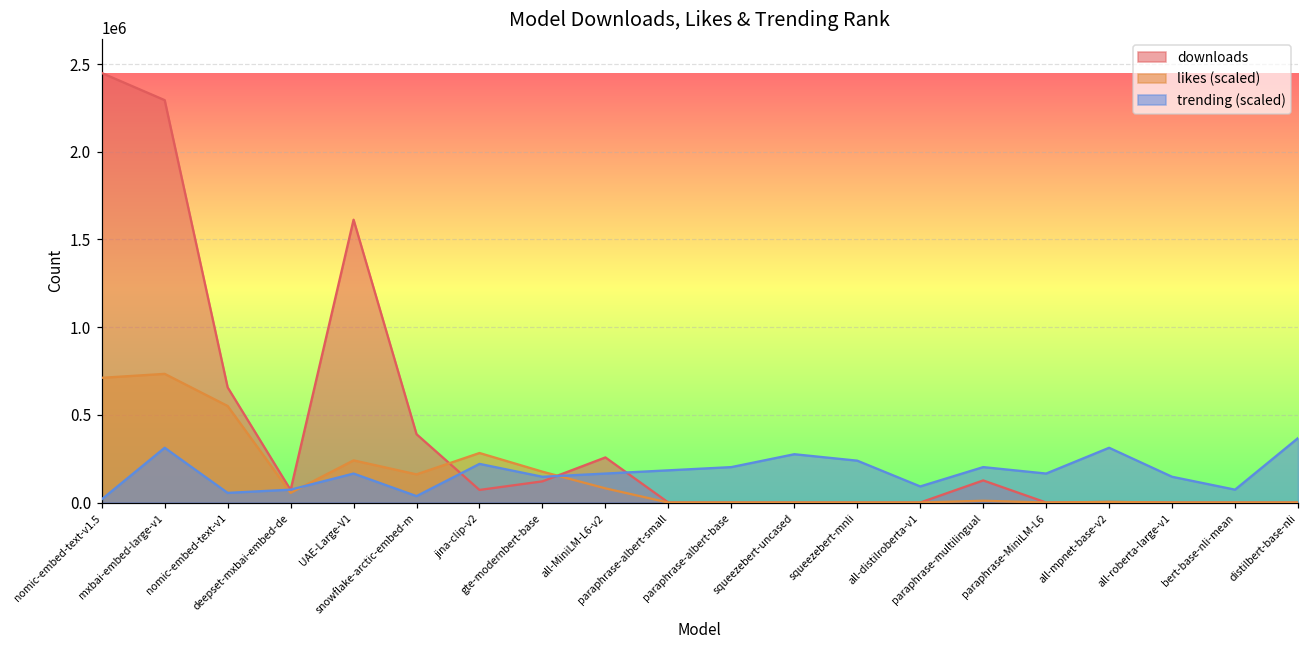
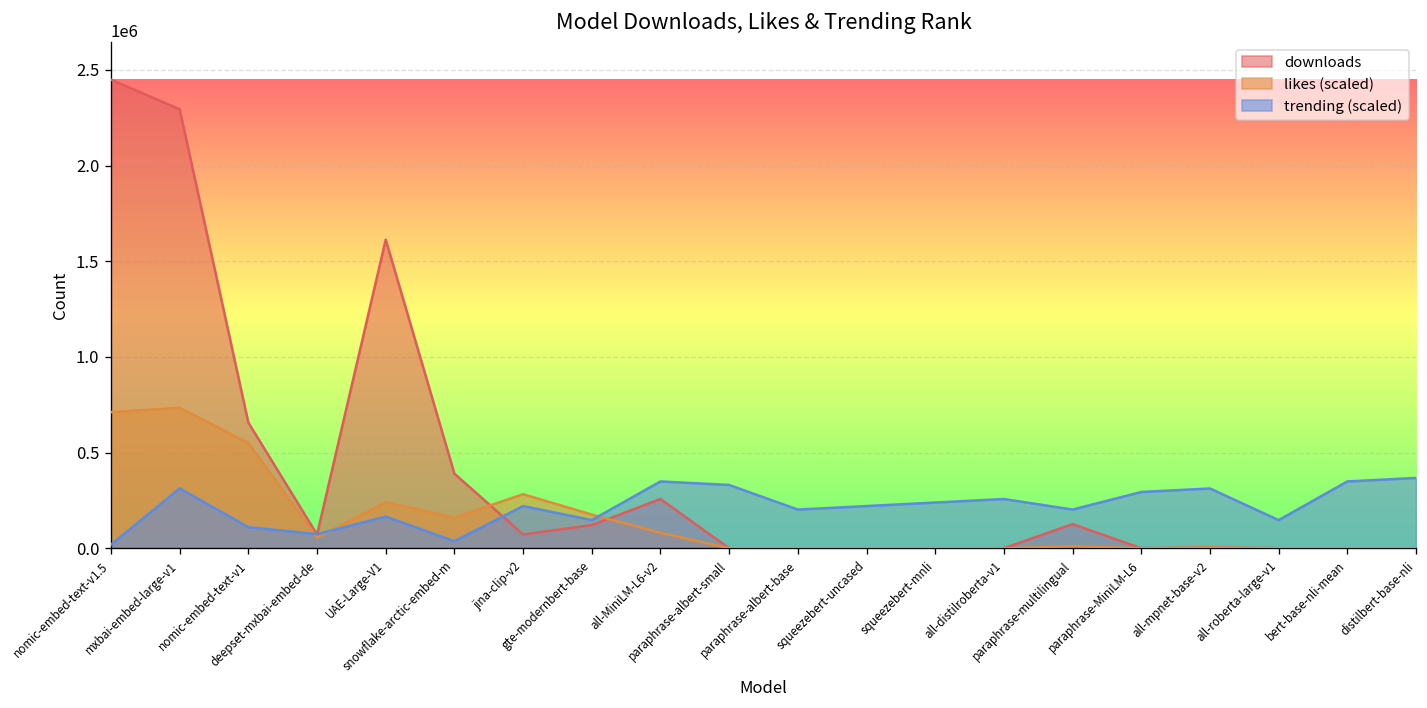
trending (scaled), nomic-embed-text-v1: 60000 -> 110000
trending (scaled), all-MiniLM-L6-v2: 170000 -> 350000
trending (scaled), paraphrase-albert-small: 180000 -> 330000
trending (scaled), squeezebert-uncased: 280000 -> 220000
trending (scaled), all-distilroberta-v1: 90000 -> 260000
trending (scaled), paraphrase-MiniLM-L6: 170000 -> 290000
trending (scaled), bert-base-nli-mean: 70000 -> 350000
